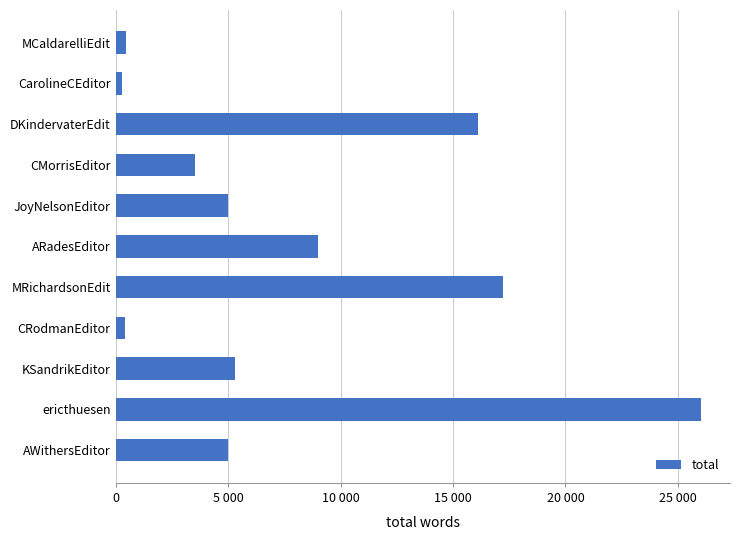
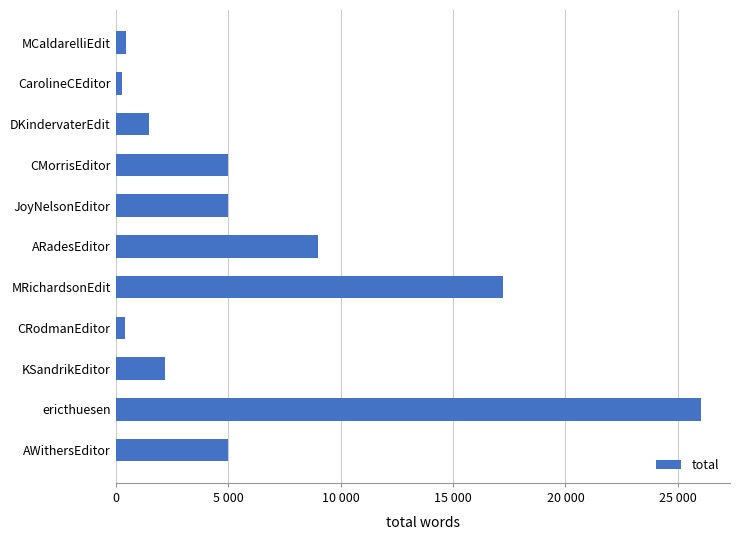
DKindervaterEdit: 16100 -> 1500
CMorrisEditor: 3500 -> 5000
KSandrikEditor: 5300 -> 2200
